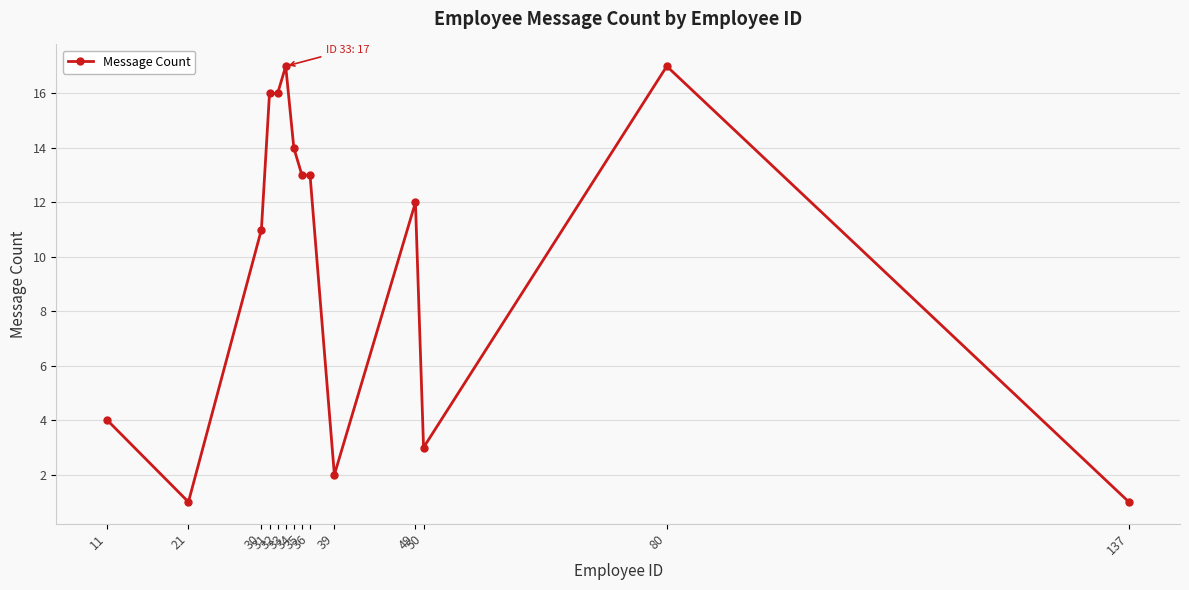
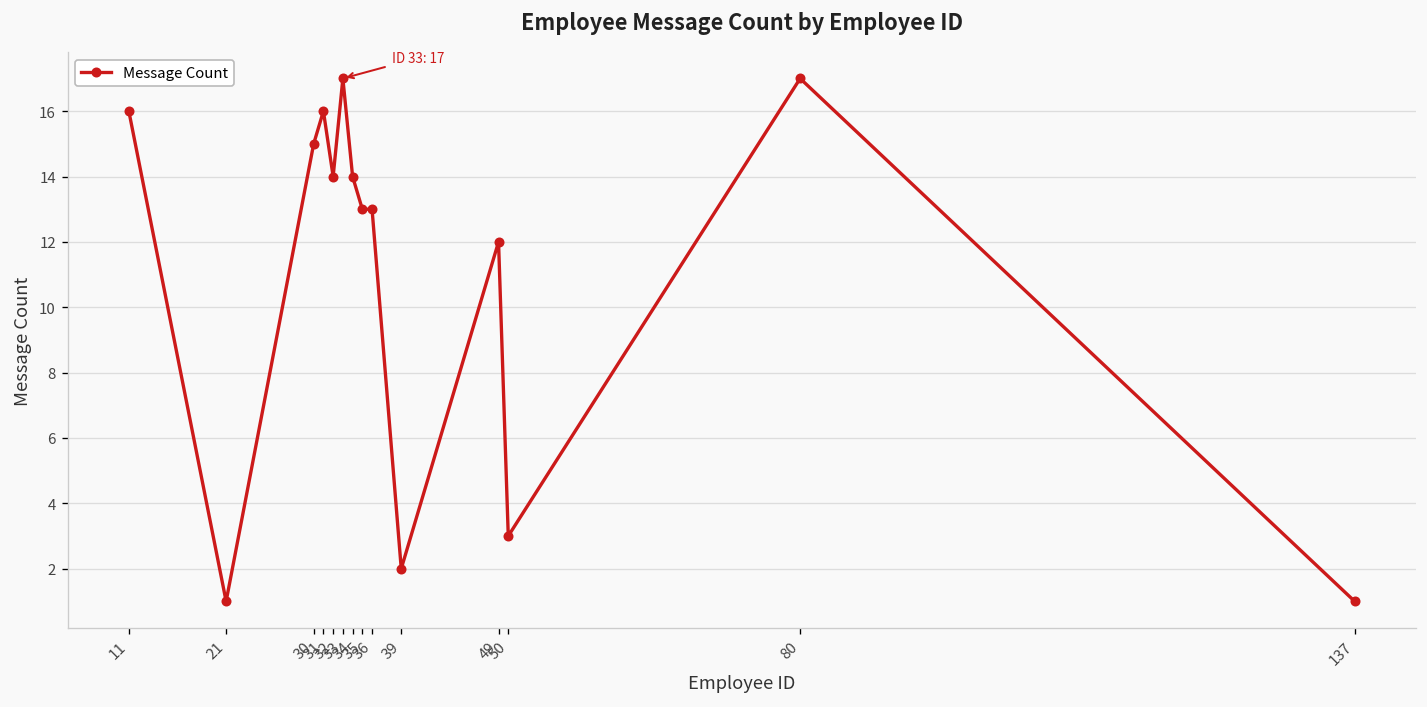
11: 4 -> 16
30: 11 -> 15
32: 16 -> 14
